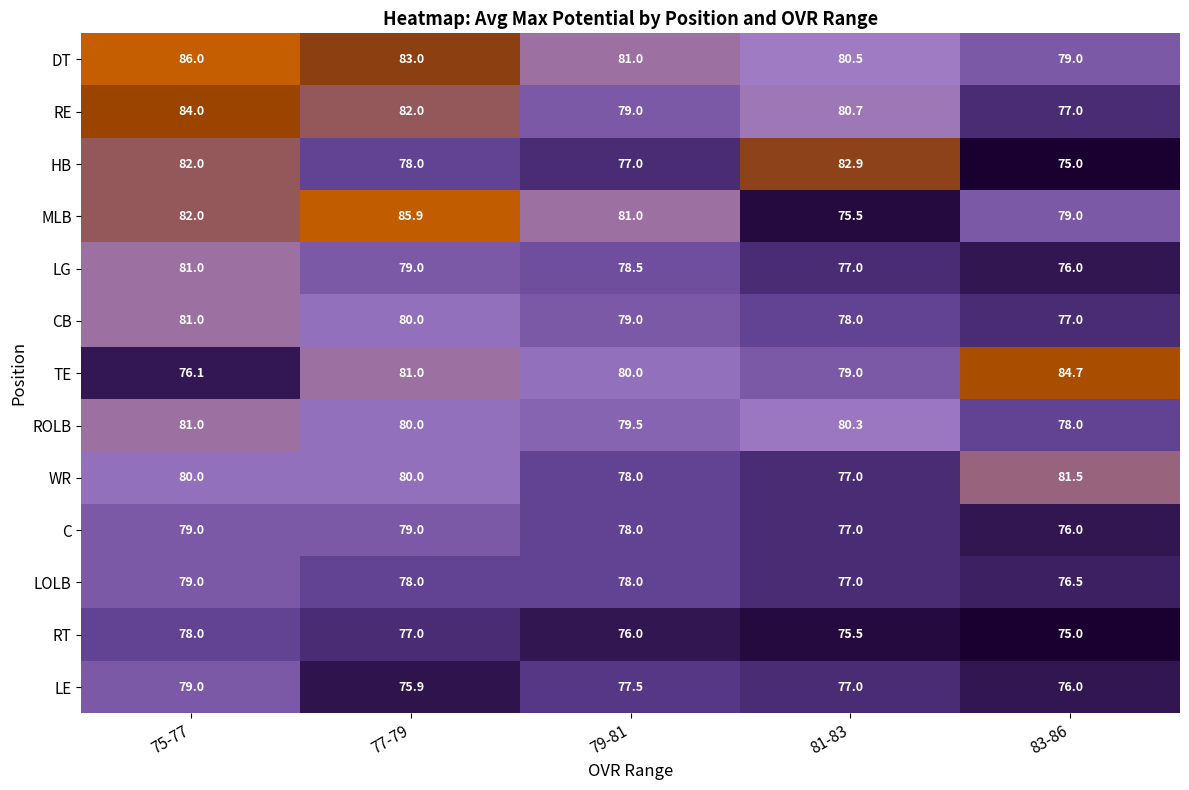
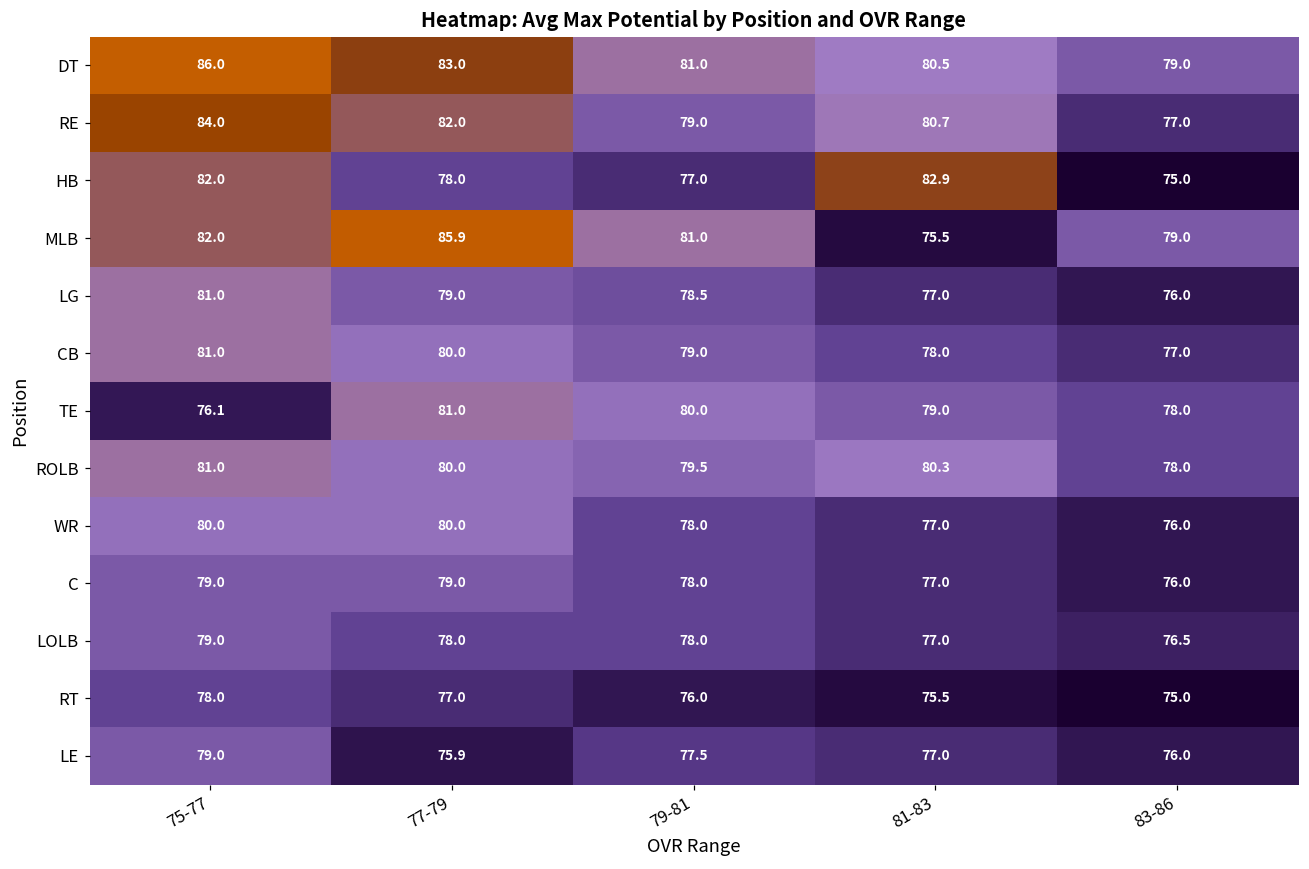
TE, 83-86: 84.7 -> 78.0
WR, 83-86: 81.5 -> 76.0
